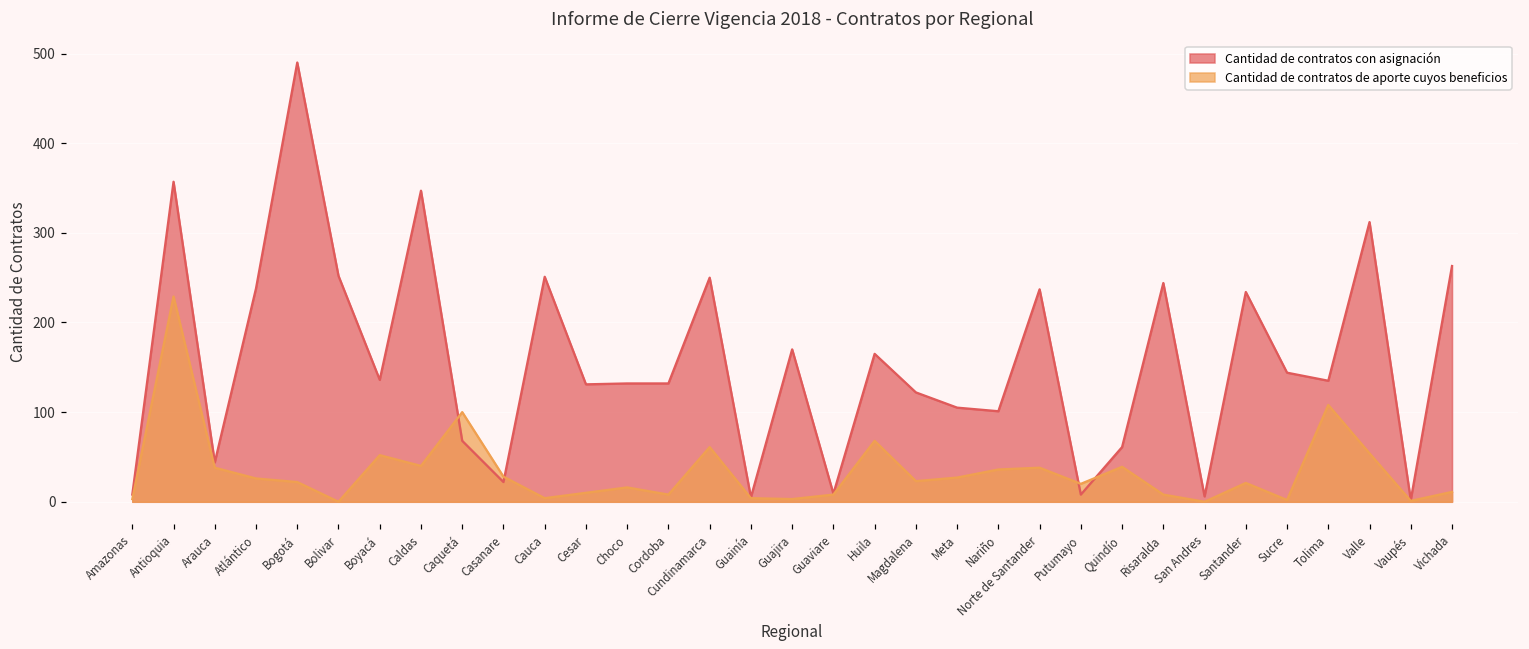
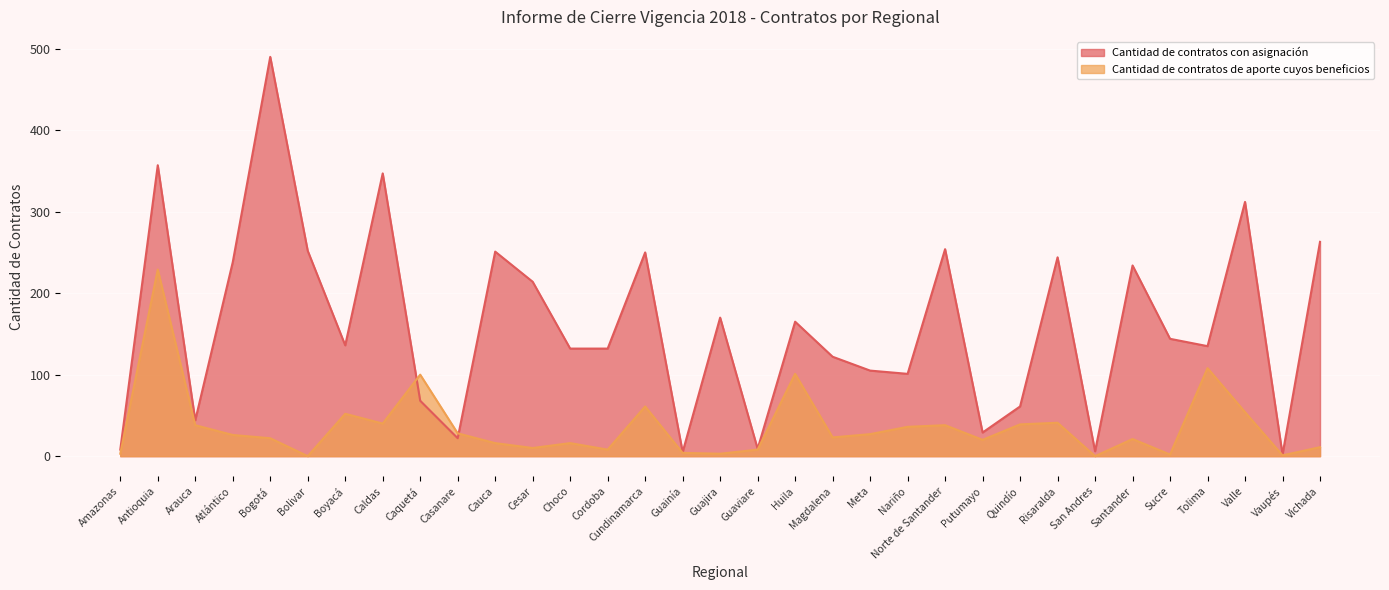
Cantidad de contratos de aporte cuyos beneficios, Cauca: 0 -> 20
Cantidad de contratos con asignación, Cesar: 130 -> 210
Cantidad de contratos de aporte cuyos beneficios, Huila: 70 -> 100
Cantidad de contratos con asignación, Norte de Santander: 240 -> 250
Cantidad de contratos con asignación, Putumayo: 10 -> 30
Cantidad de contratos de aporte cuyos beneficios, Risaralda: 10 -> 40
